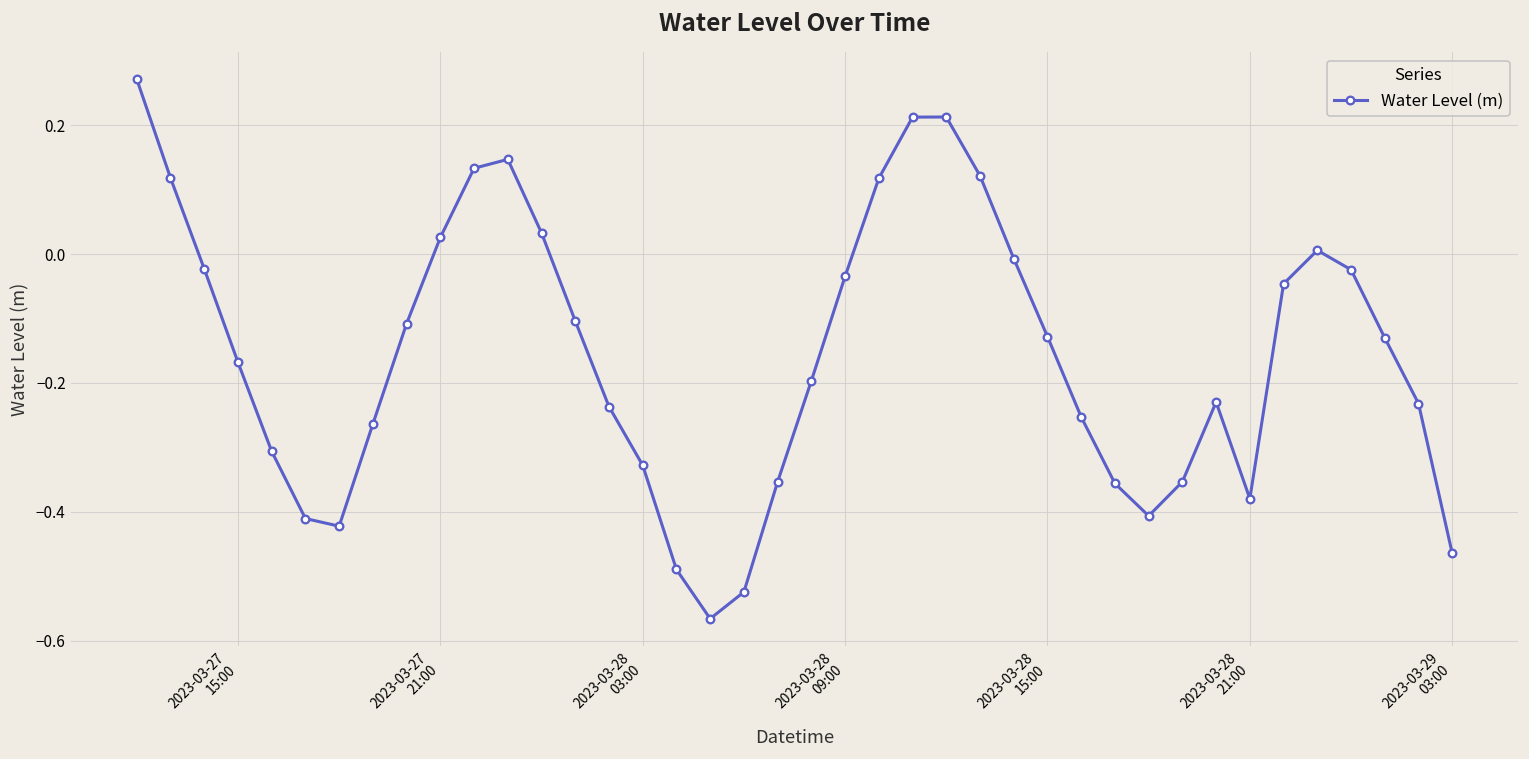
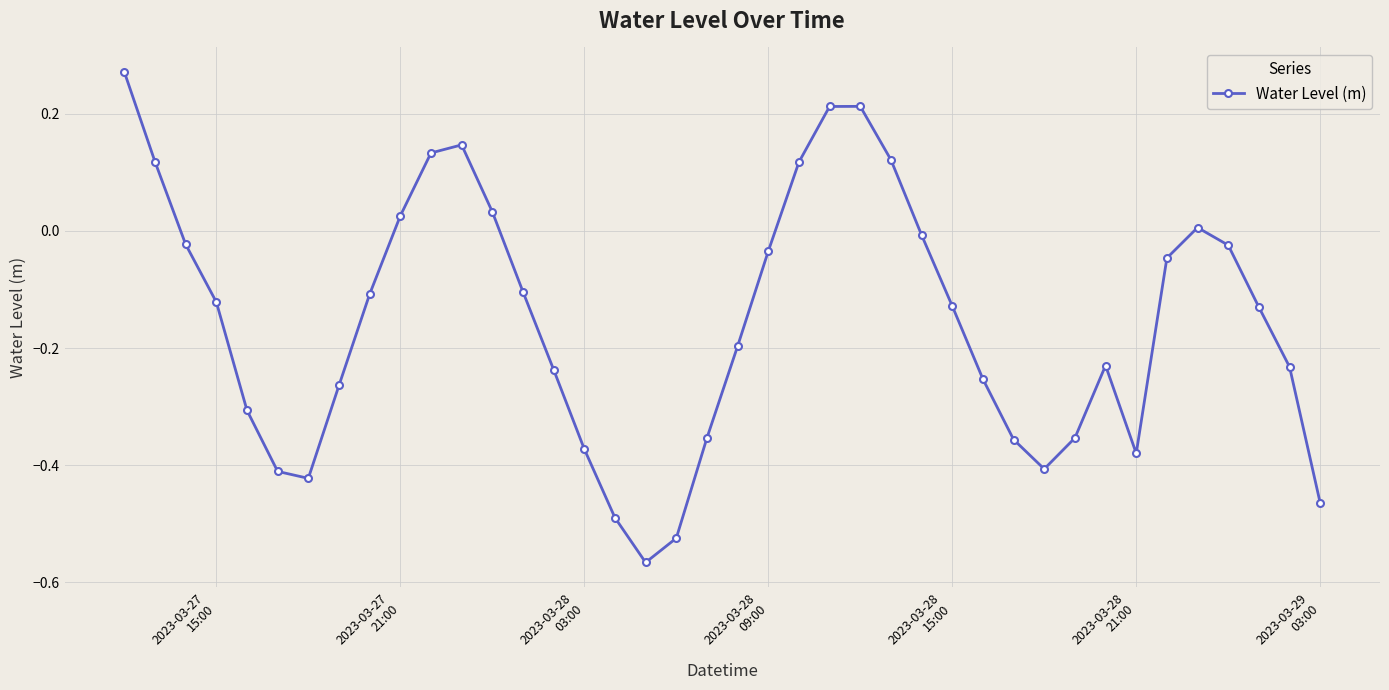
2023-03-27 15:00: -0.17 -> -0.12
2023-03-28 03:00: -0.33 -> -0.37
